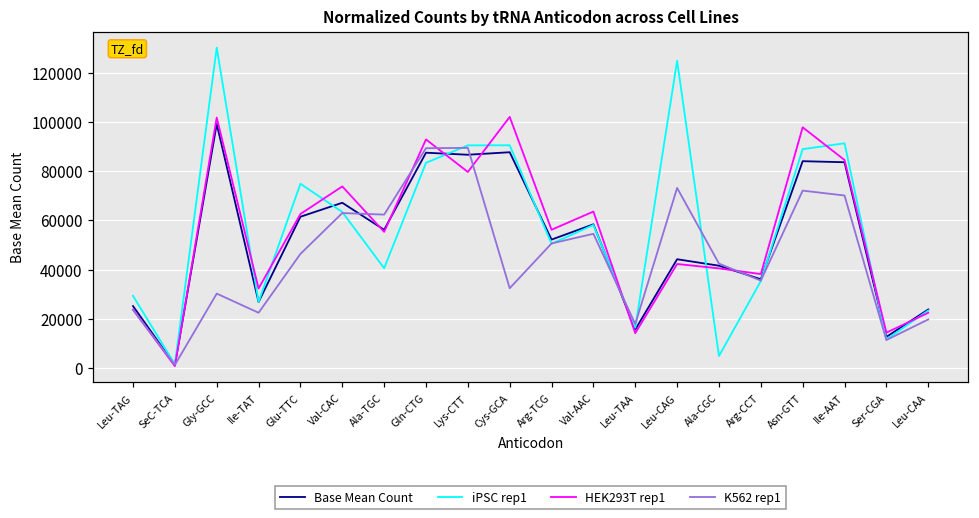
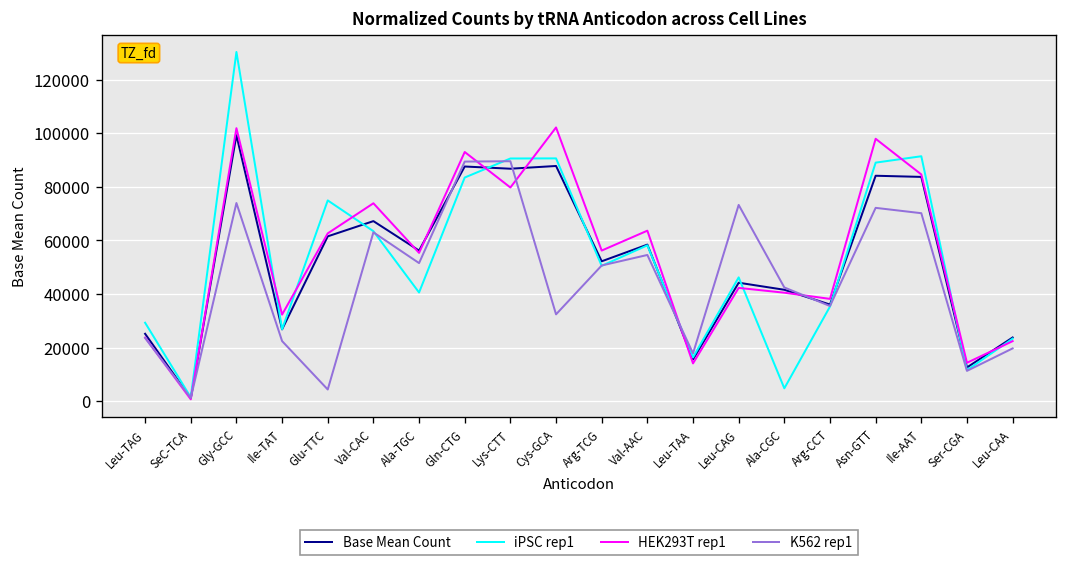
K562 rep1, Gly-GCC: 30000 -> 74000
K562 rep1, Glu-TTC: 46000 -> 4000
K562 rep1, Ala-TGC: 62000 -> 52000
iPSC rep1, Leu-CAG: 125000 -> 46000
